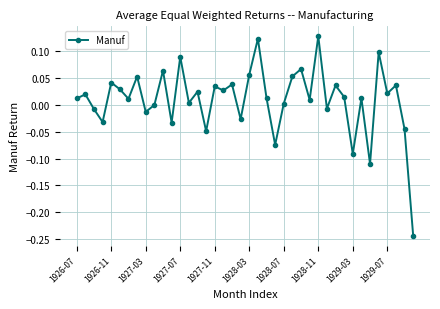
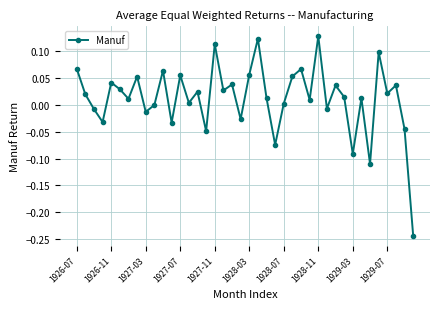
1926-07: 0.01 -> 0.07
1927-07: 0.09 -> 0.06
1927-11: 0.03 -> 0.11
